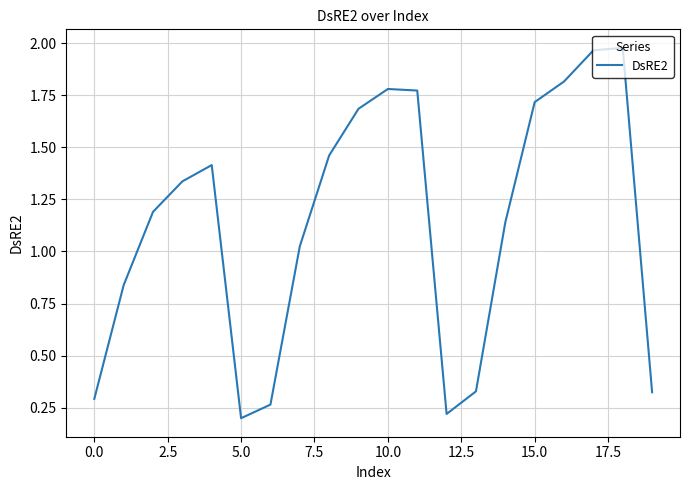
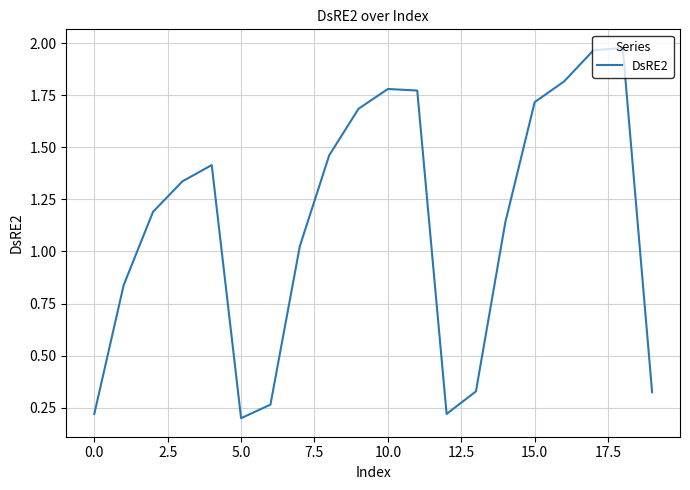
0.0: 0.29 -> 0.22
